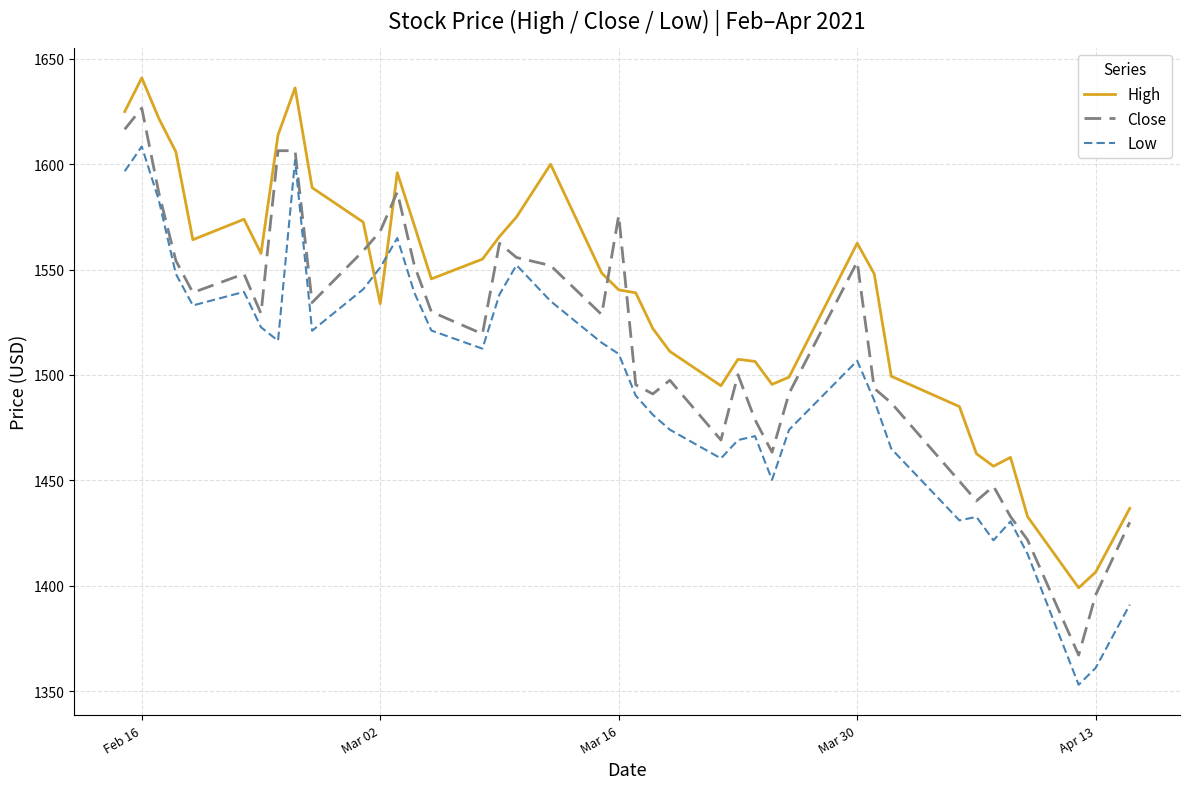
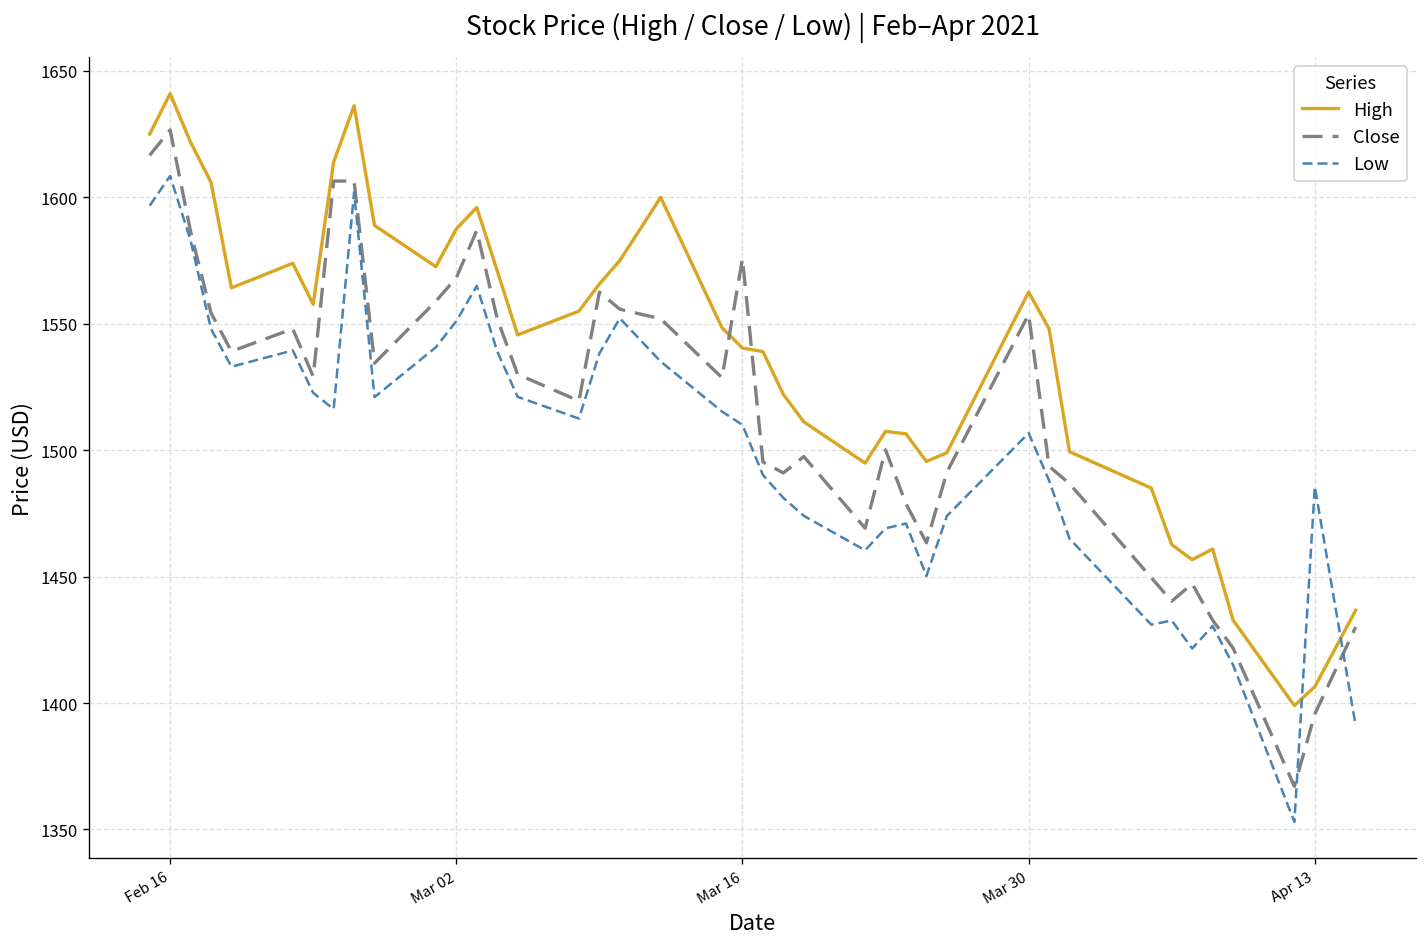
High, Mar 02: 1534 -> 1588
Low, Apr 13: 1361 -> 1486
